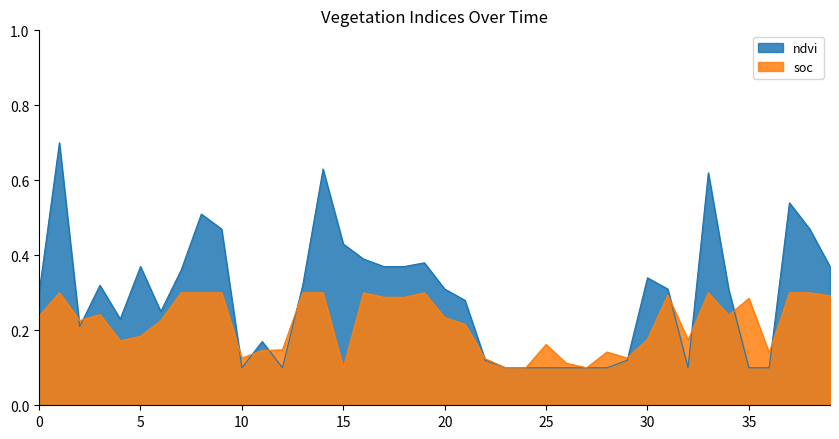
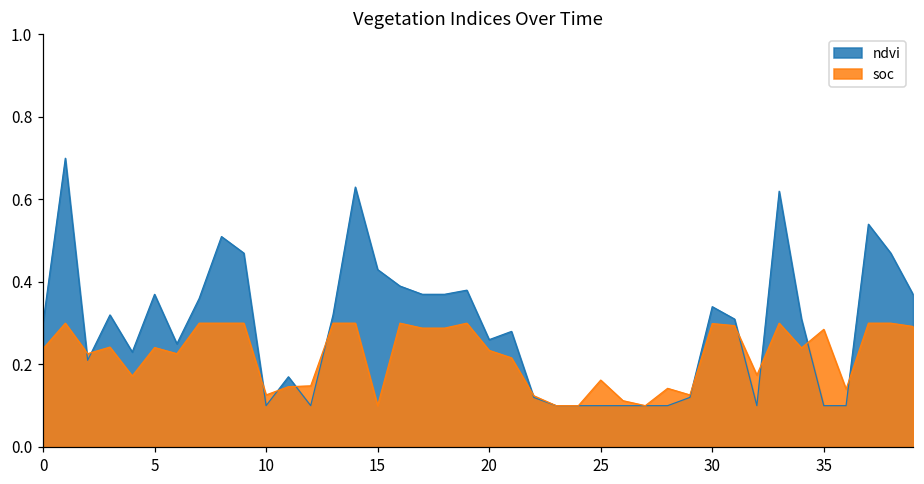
soc, 5: 0.18 -> 0.24
ndvi, 20: 0.31 -> 0.26
soc, 30: 0.18 -> 0.30
